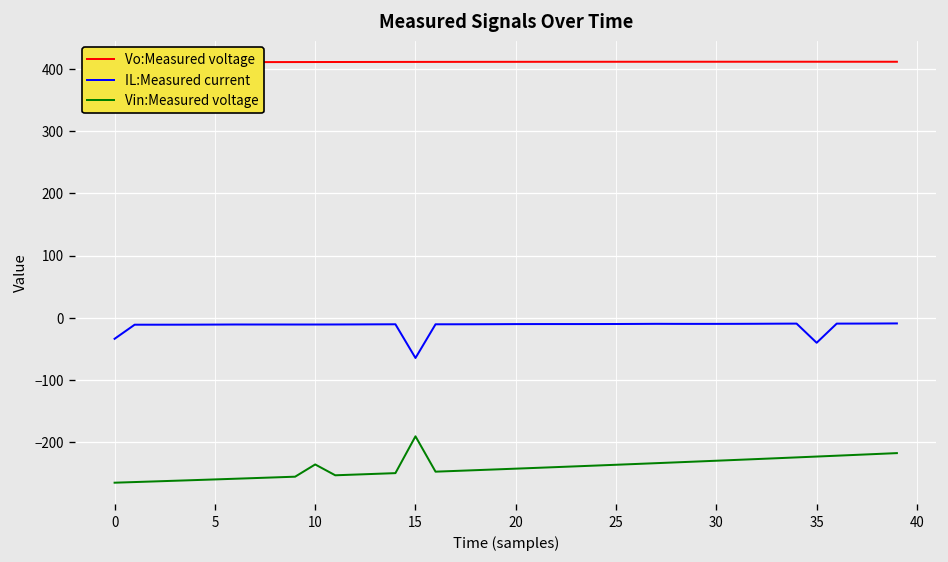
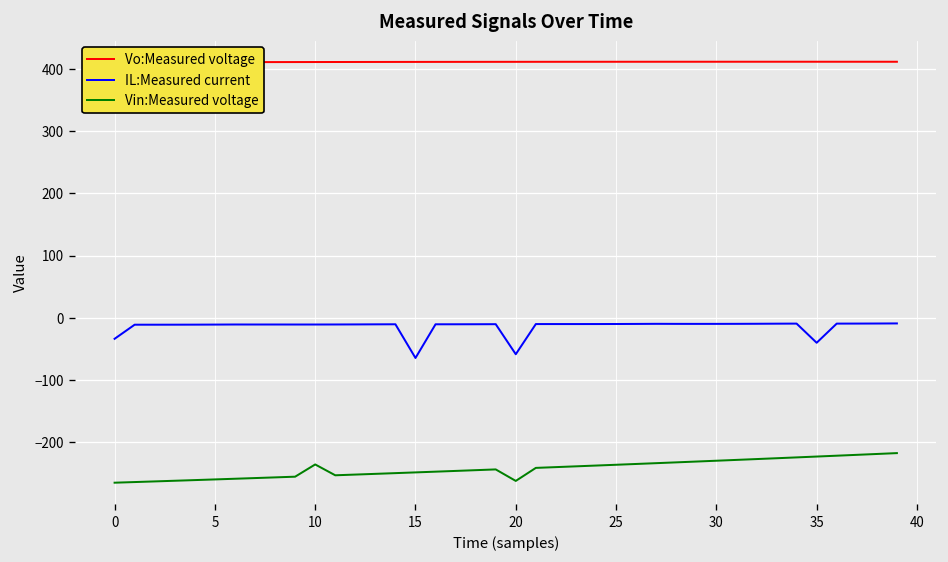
Vin:Measured voltage, 15: -190 -> -250
IL:Measured current, 20: -10 -> -60
Vin:Measured voltage, 20: -240 -> -260
